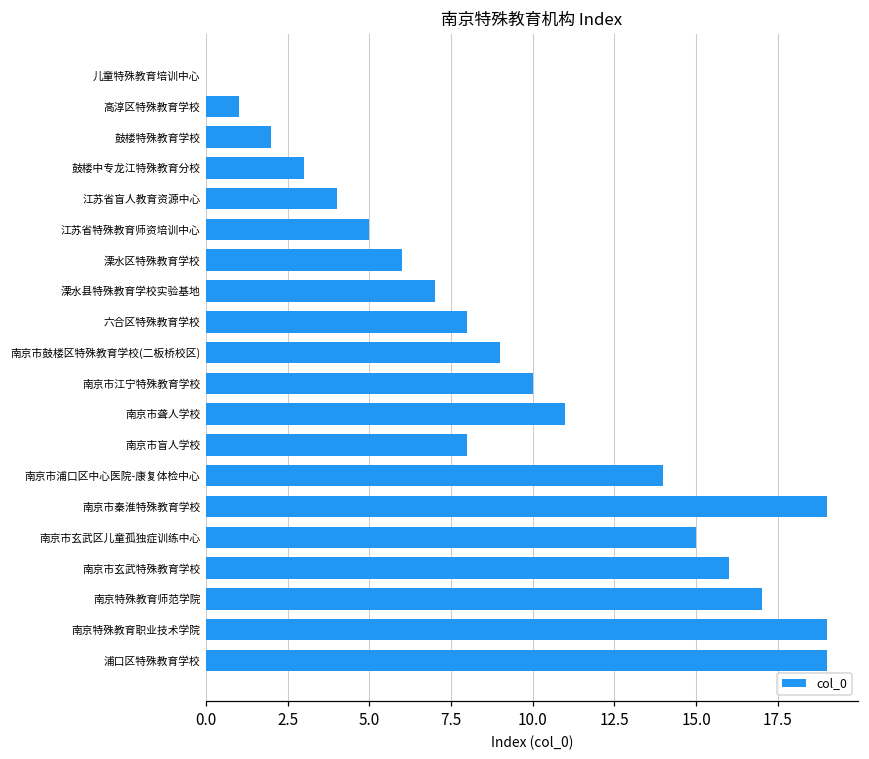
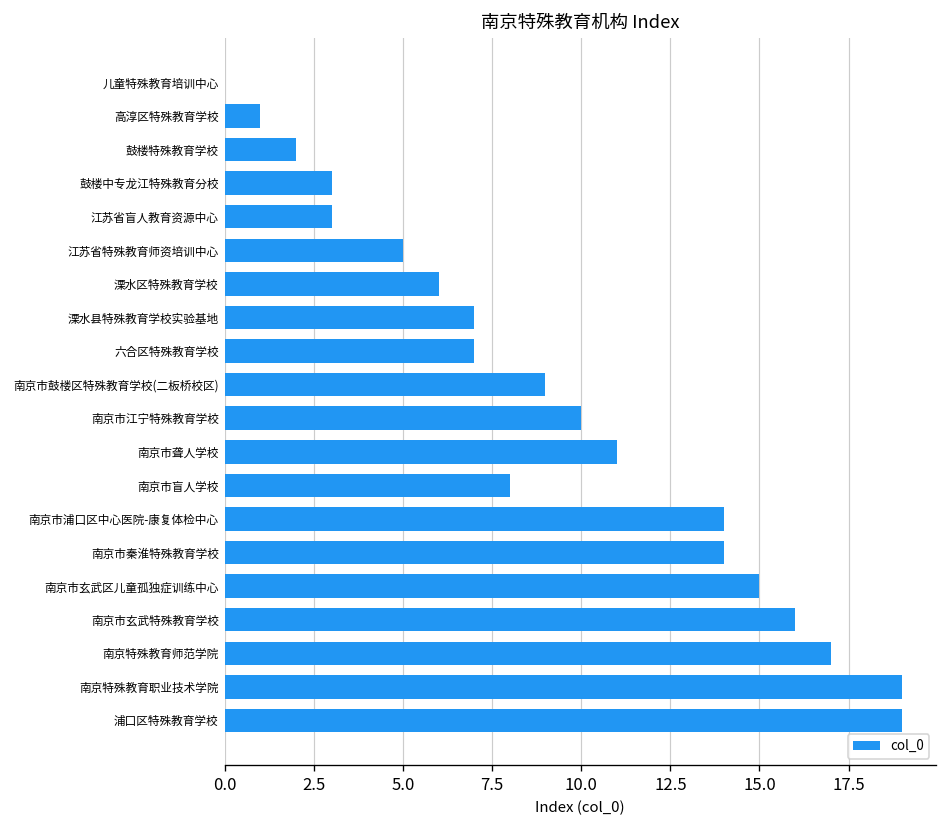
江苏省盲人教育资源中心: 4 -> 3
六合区特殊教育学校: 8 -> 7
南京市秦淮特殊教育学校: 19 -> 14
